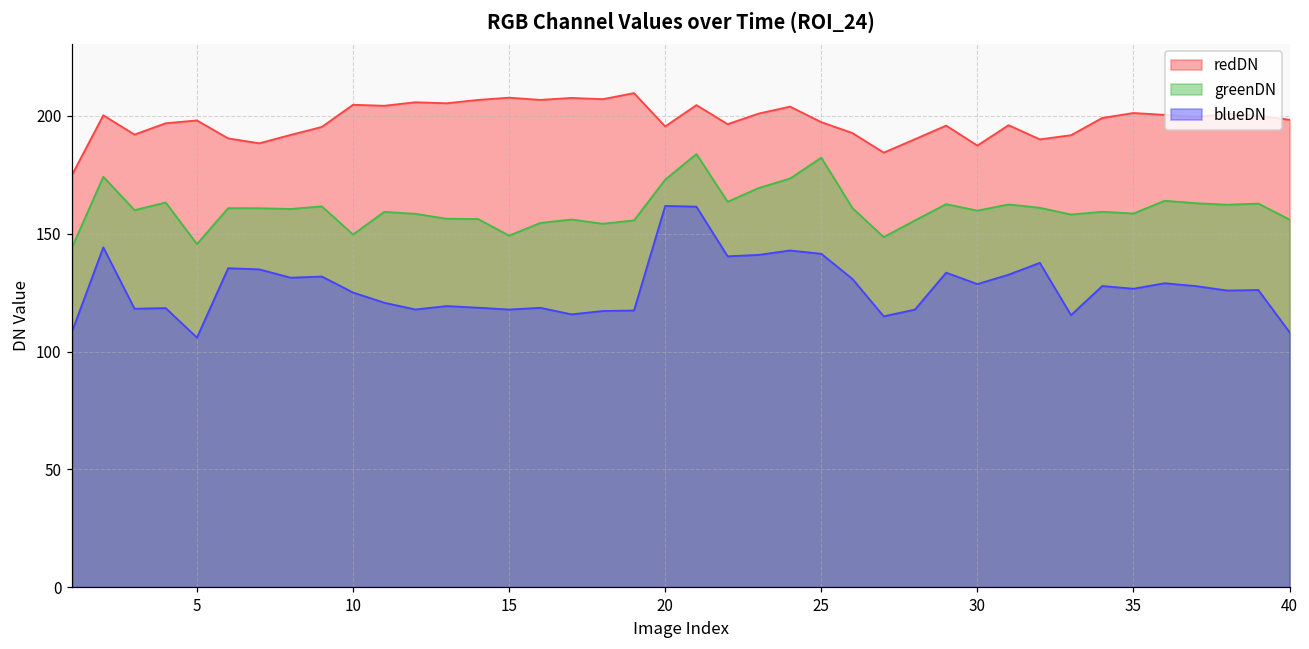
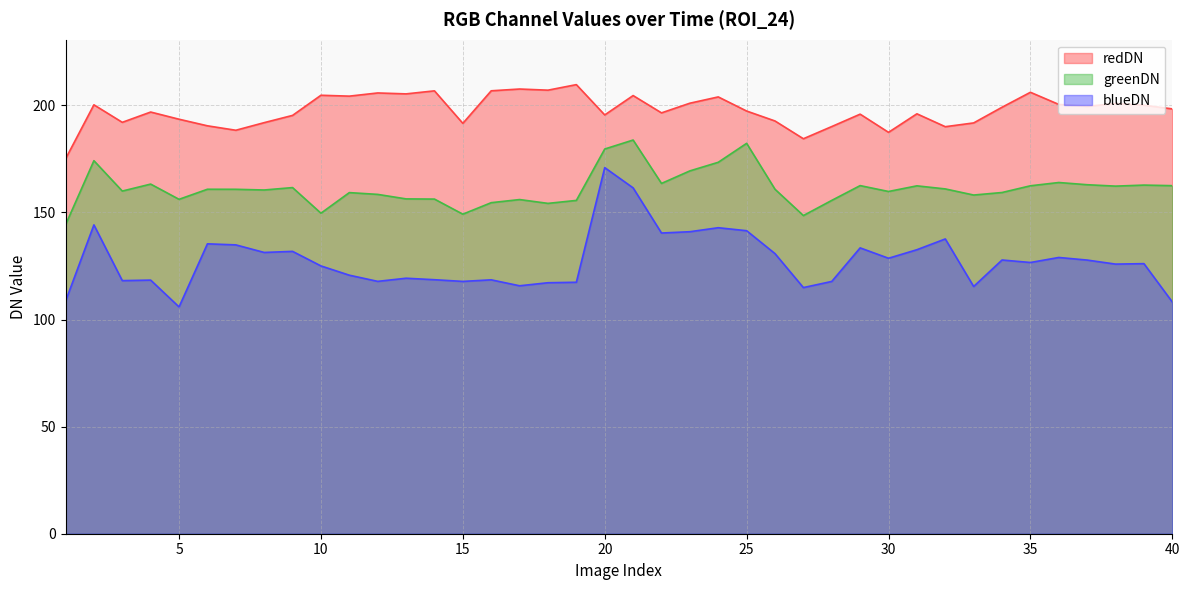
redDN, 5: 198 -> 194
greenDN, 5: 146 -> 156
redDN, 15: 208 -> 192
greenDN, 20: 173 -> 180
blueDN, 20: 162 -> 171
redDN, 35: 201 -> 206
greenDN, 35: 159 -> 162
greenDN, 40: 156 -> 163
